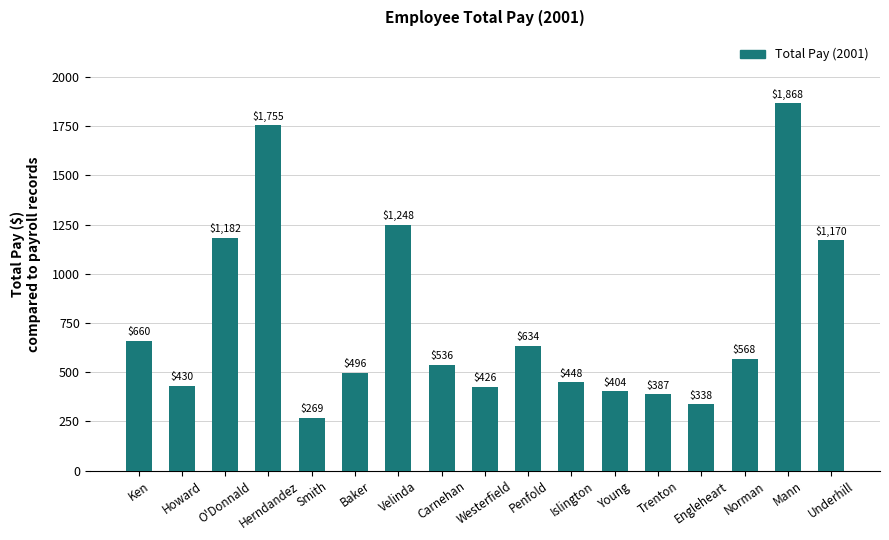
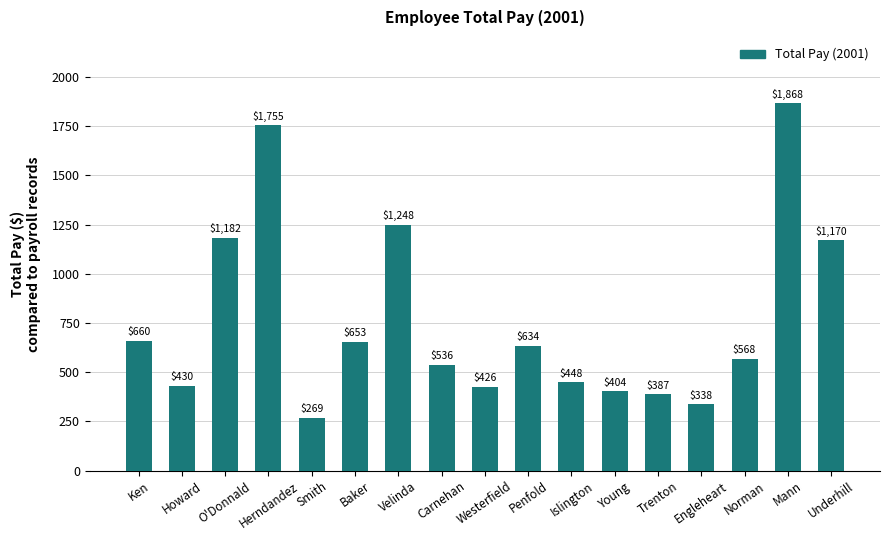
Baker: $496 -> $653
